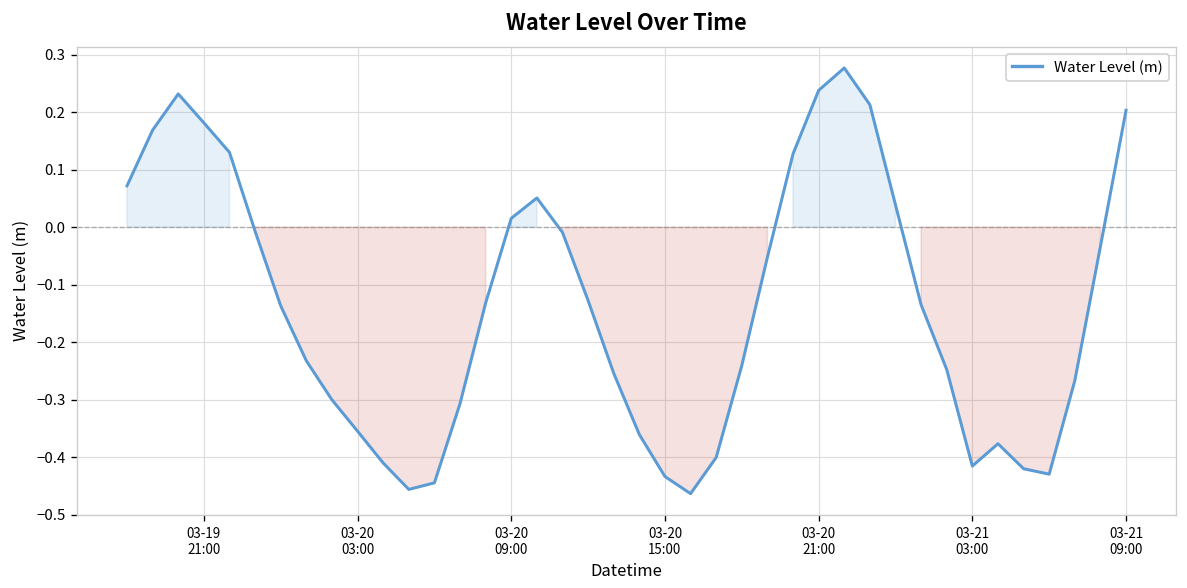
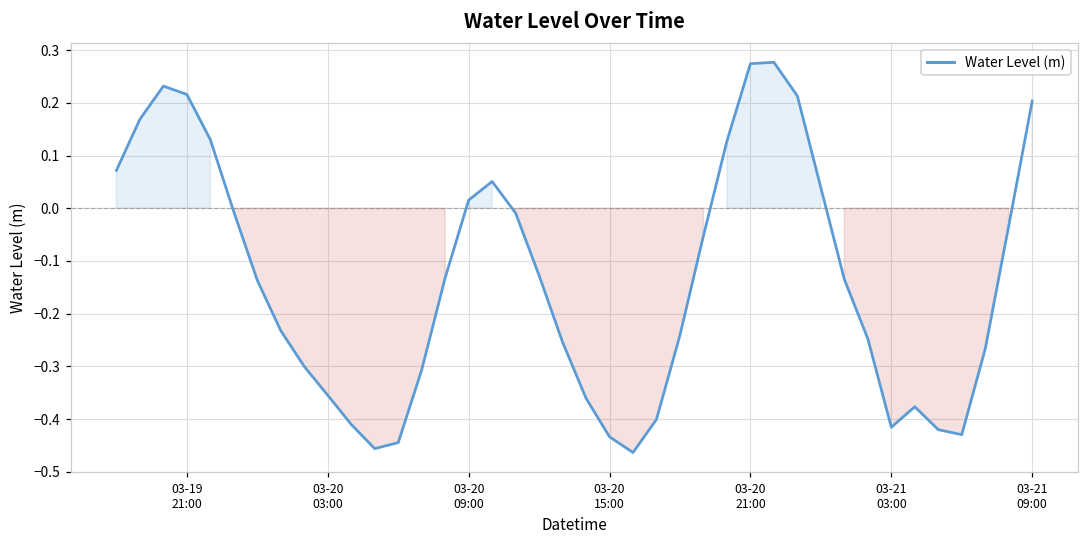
03-19 21:00: 0.18 -> 0.22
03-20 21:00: 0.24 -> 0.27
